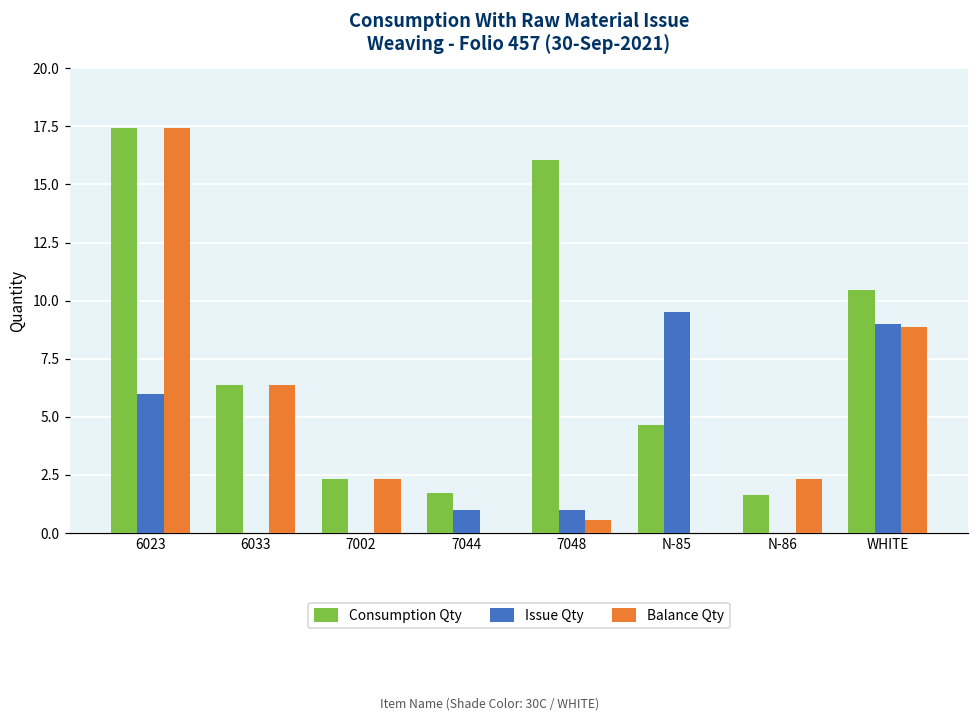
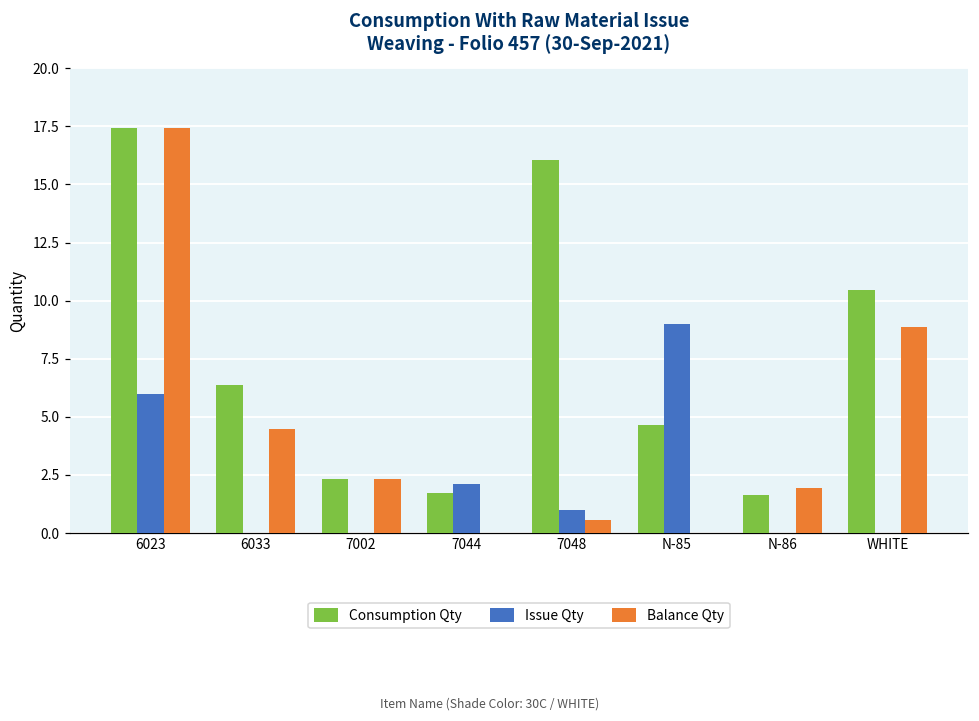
Balance Qty, 6033: 6.4 -> 4.5
Issue Qty, 7044: 1.0 -> 2.1
Issue Qty, N-85: 9.5 -> 9.0
Balance Qty, N-86: 2.3 -> 1.9
Issue Qty, WHITE: 9 -> 0
